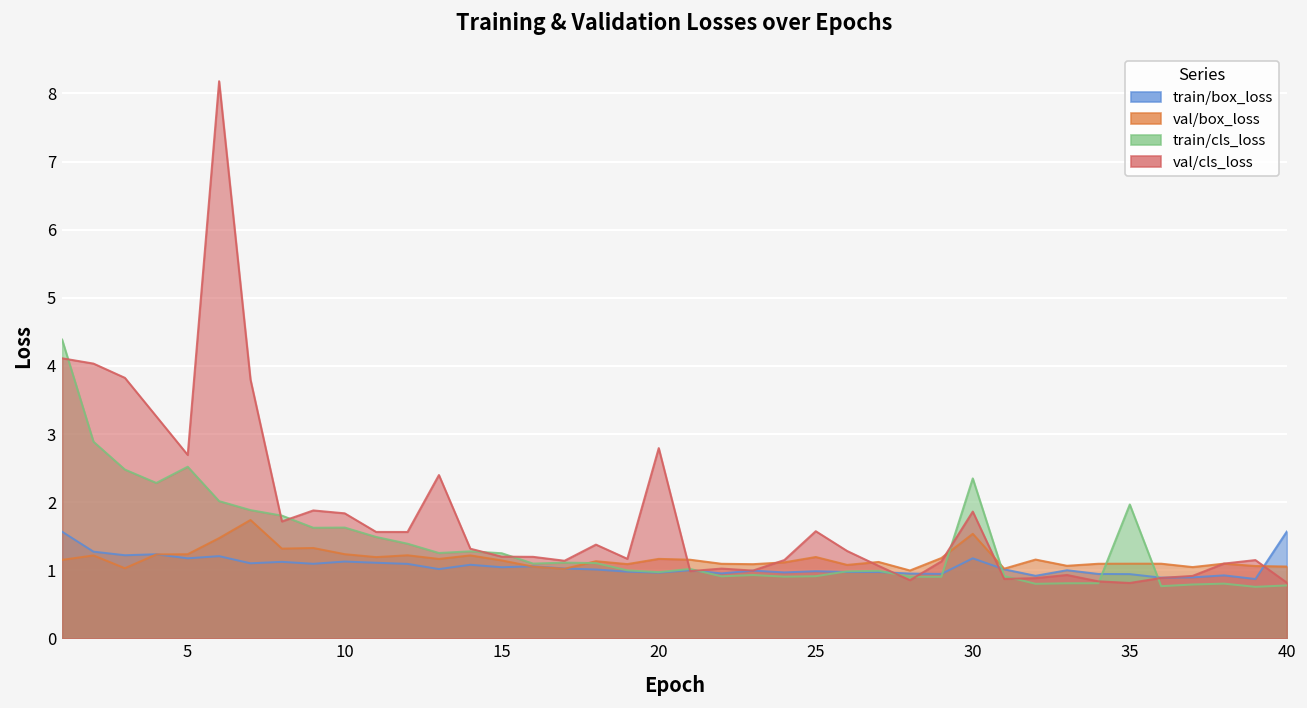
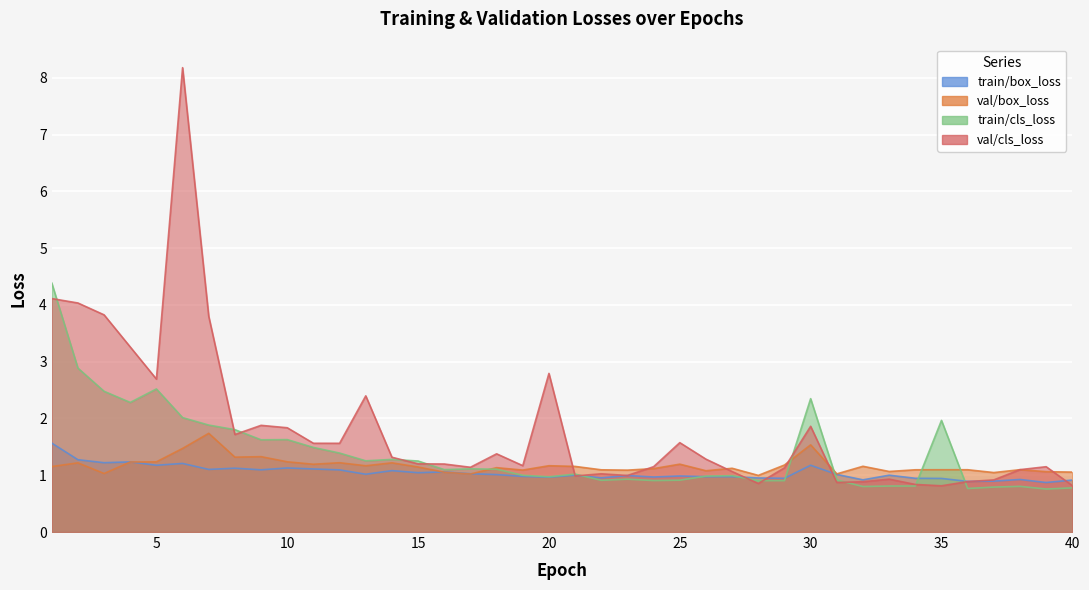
train/box_loss, 40: 1.6 -> 0.9
